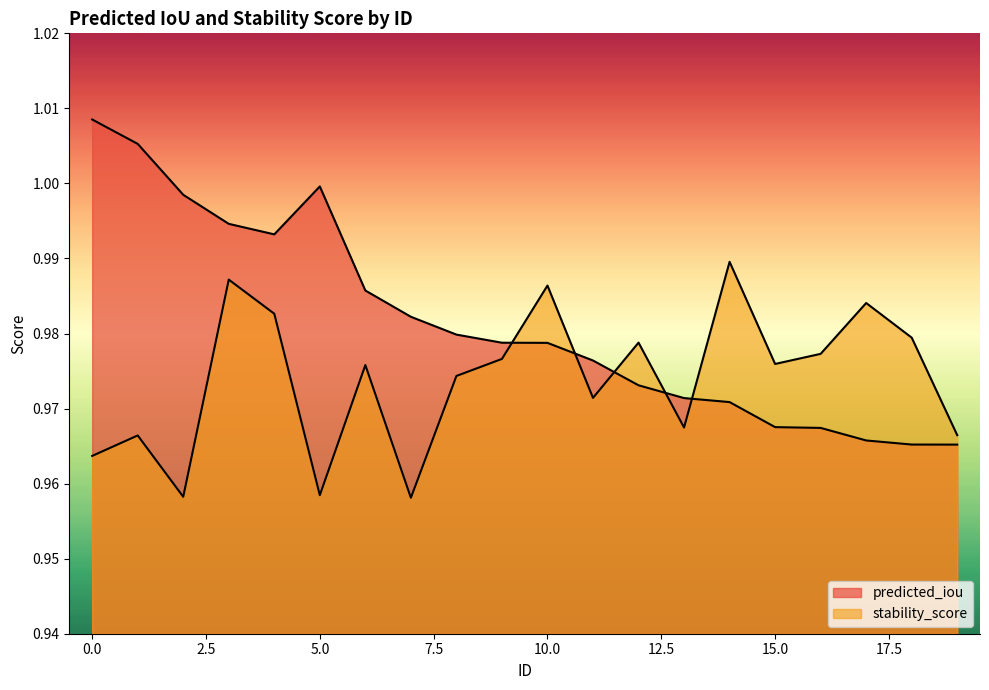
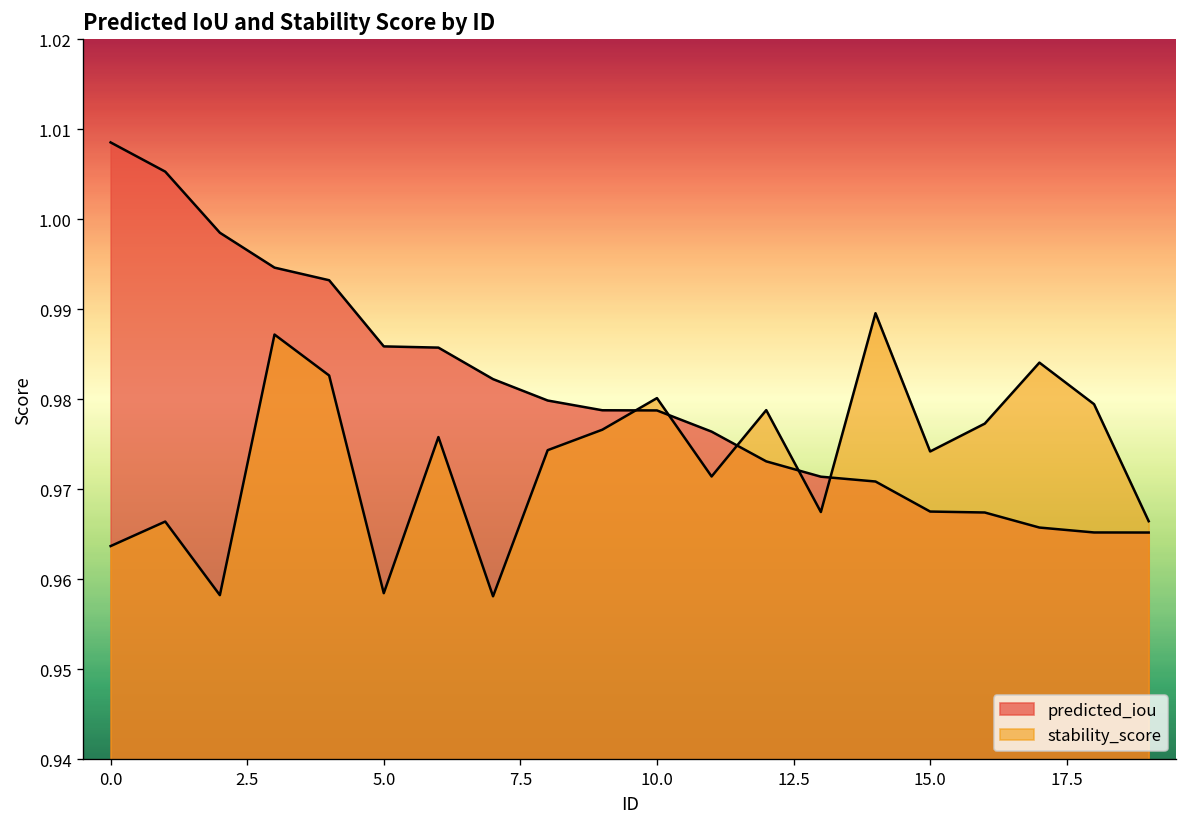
predicted_iou, 5.0: 1.000 -> 0.986
stability_score, 10.0: 0.986 -> 0.980
stability_score, 15.0: 0.976 -> 0.974
